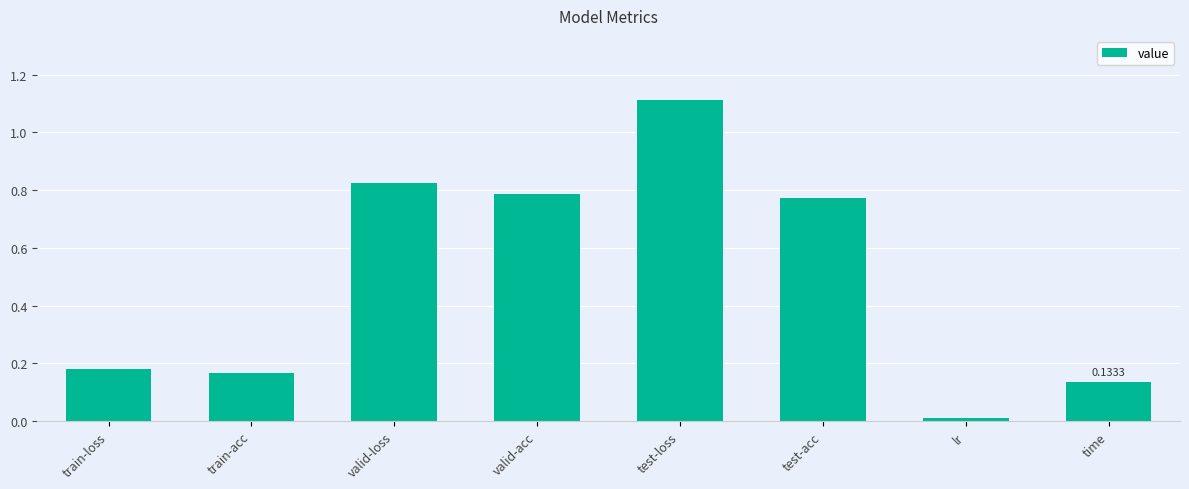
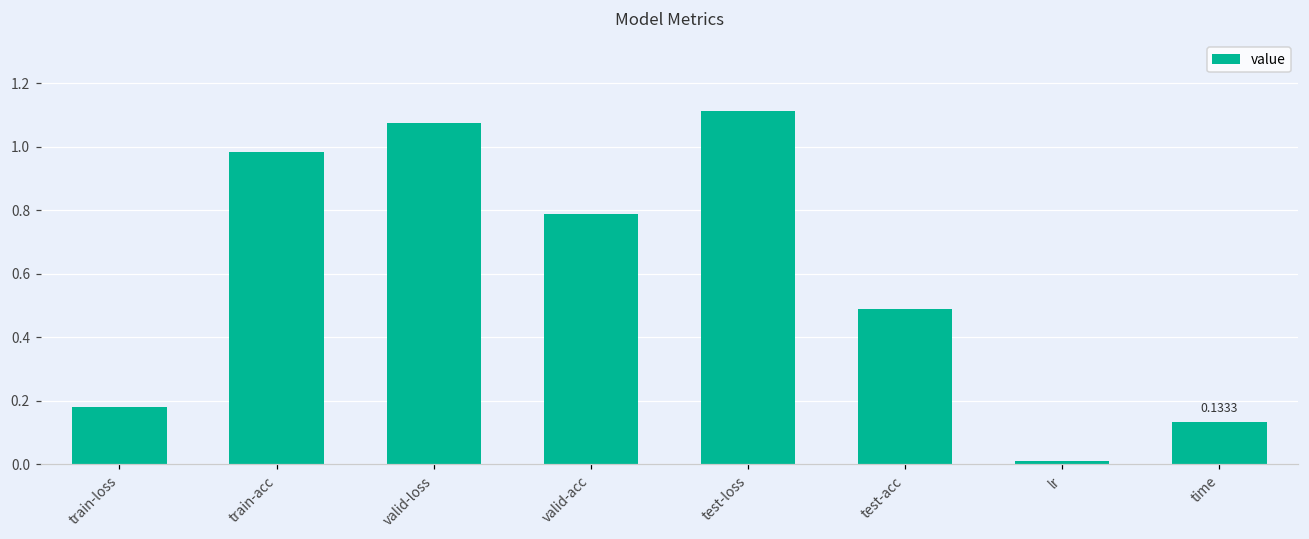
train-acc: 0.17 -> 0.98
valid-loss: 0.83 -> 1.07
test-acc: 0.77 -> 0.49
